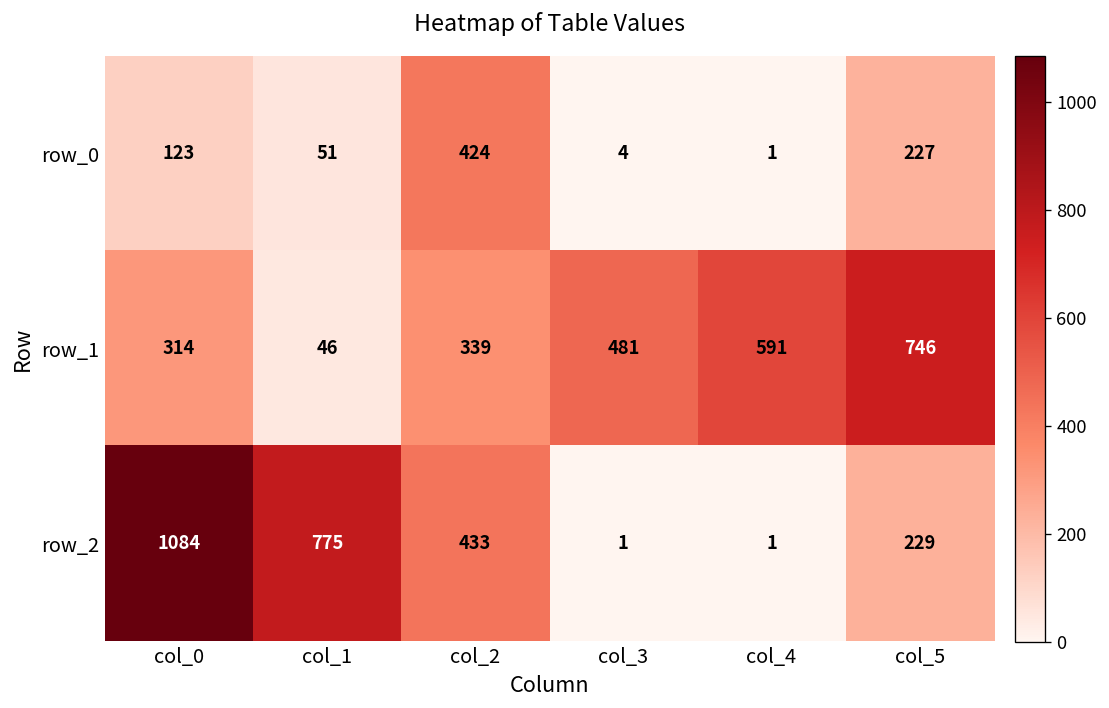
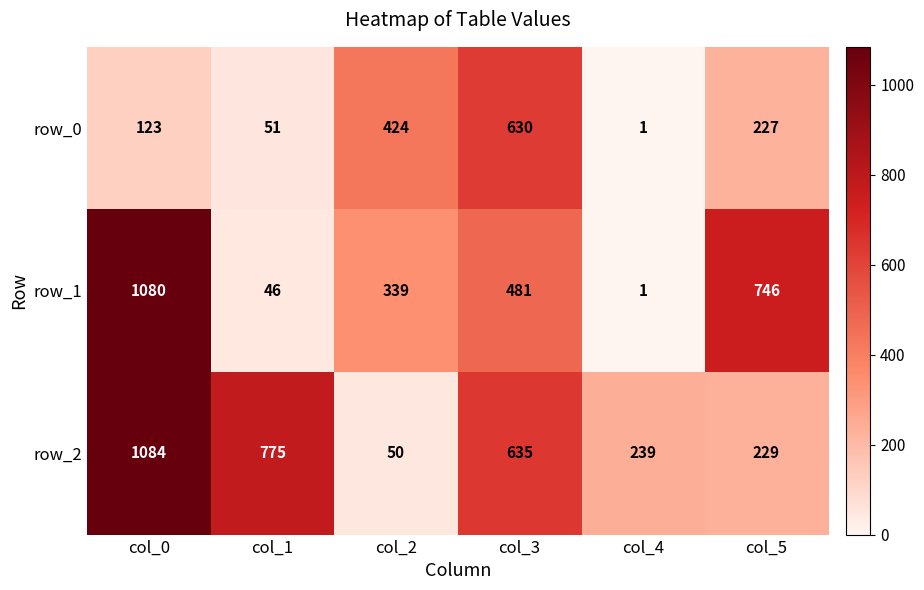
row_0, col_3: 4 -> 630
row_1, col_0: 314 -> 1080
row_1, col_4: 591 -> 1
row_2, col_2: 433 -> 50
row_2, col_3: 1 -> 635
row_2, col_4: 1 -> 239
